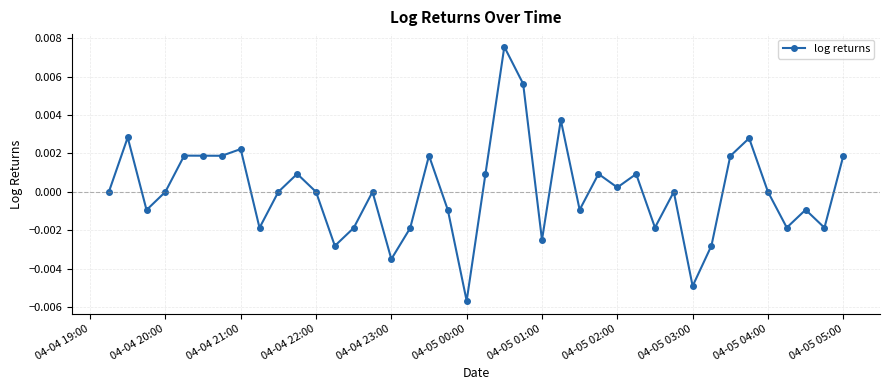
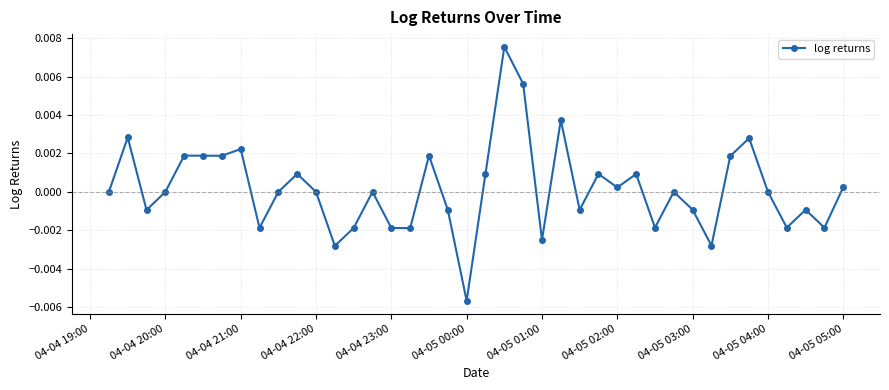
04-04 23:00: -0.0035 -> -0.0019
04-05 03:00: -0.0049 -> -0.0009
04-05 05:00: 0.0019 -> 0.0002
